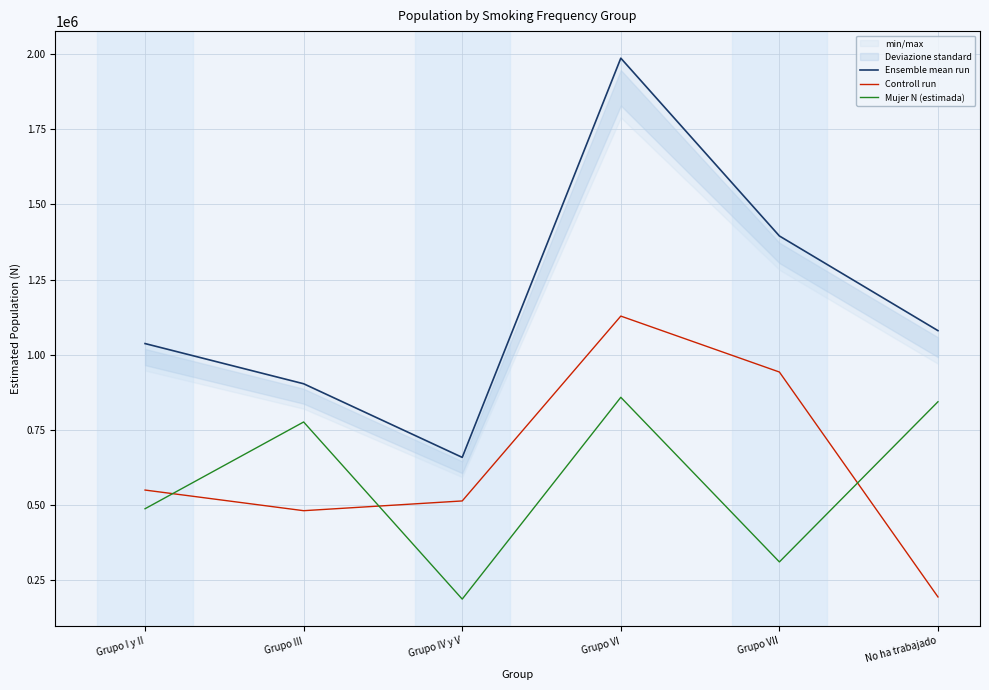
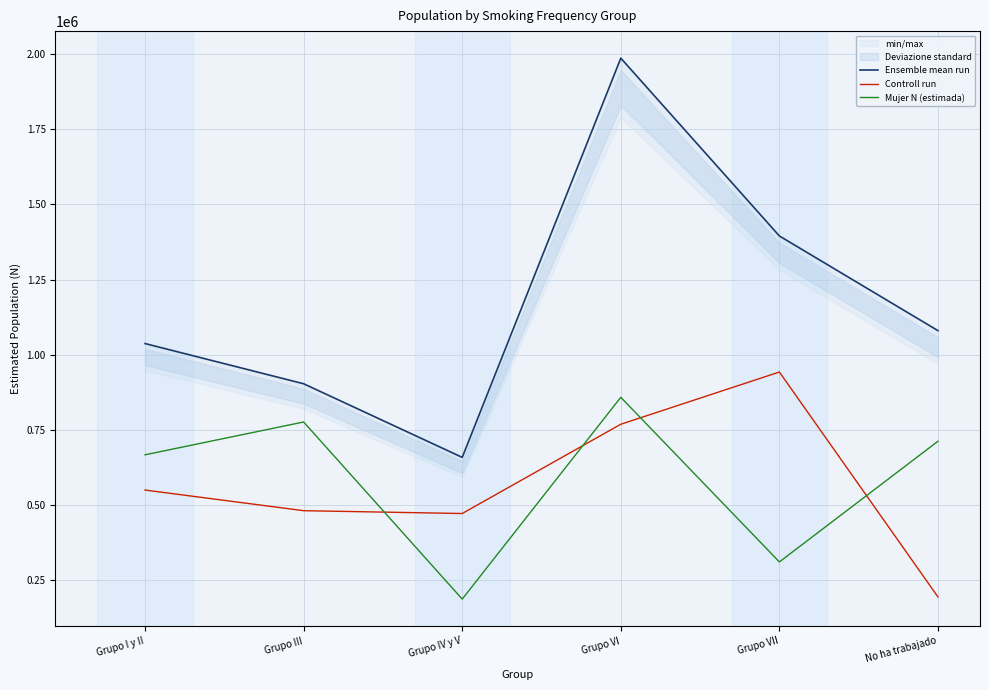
Mujer N (estimada), Grupo I y II: 490000 -> 670000
Controll run, Grupo IV y V: 510000 -> 470000
Controll run, Grupo VI: 1130000 -> 770000
Mujer N (estimada), No ha trabajado: 840000 -> 710000
